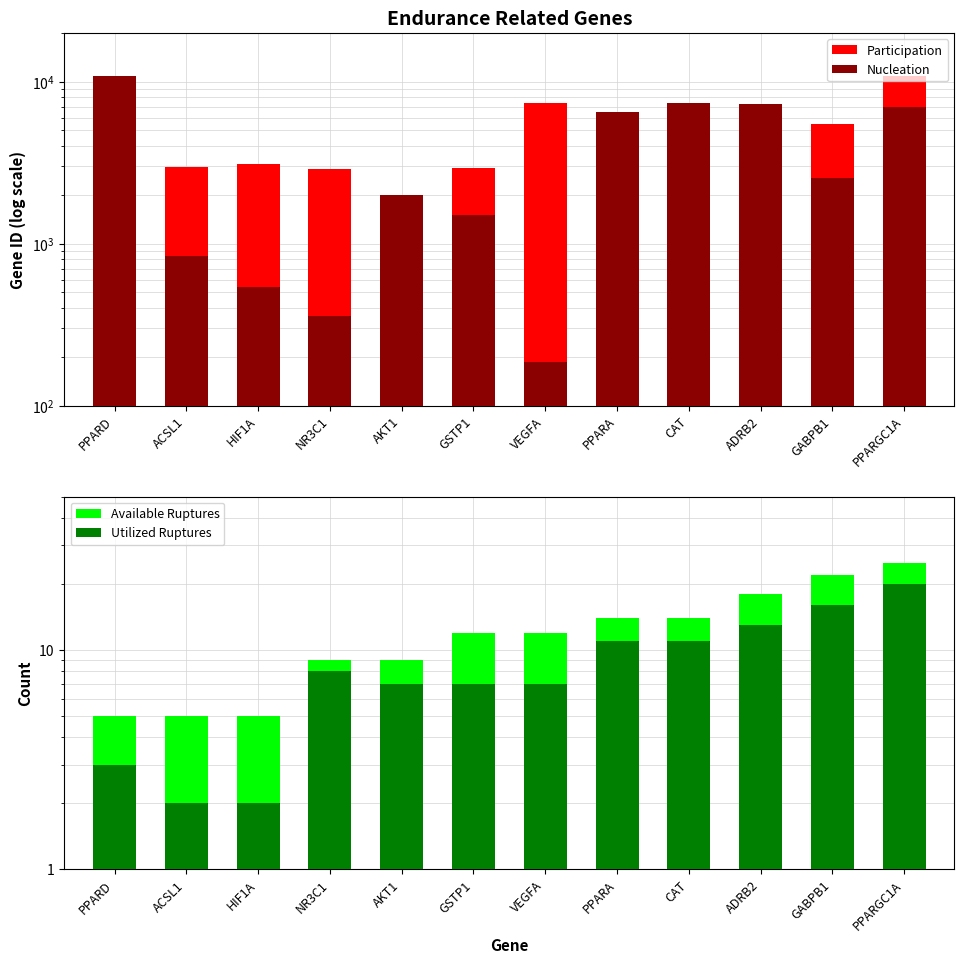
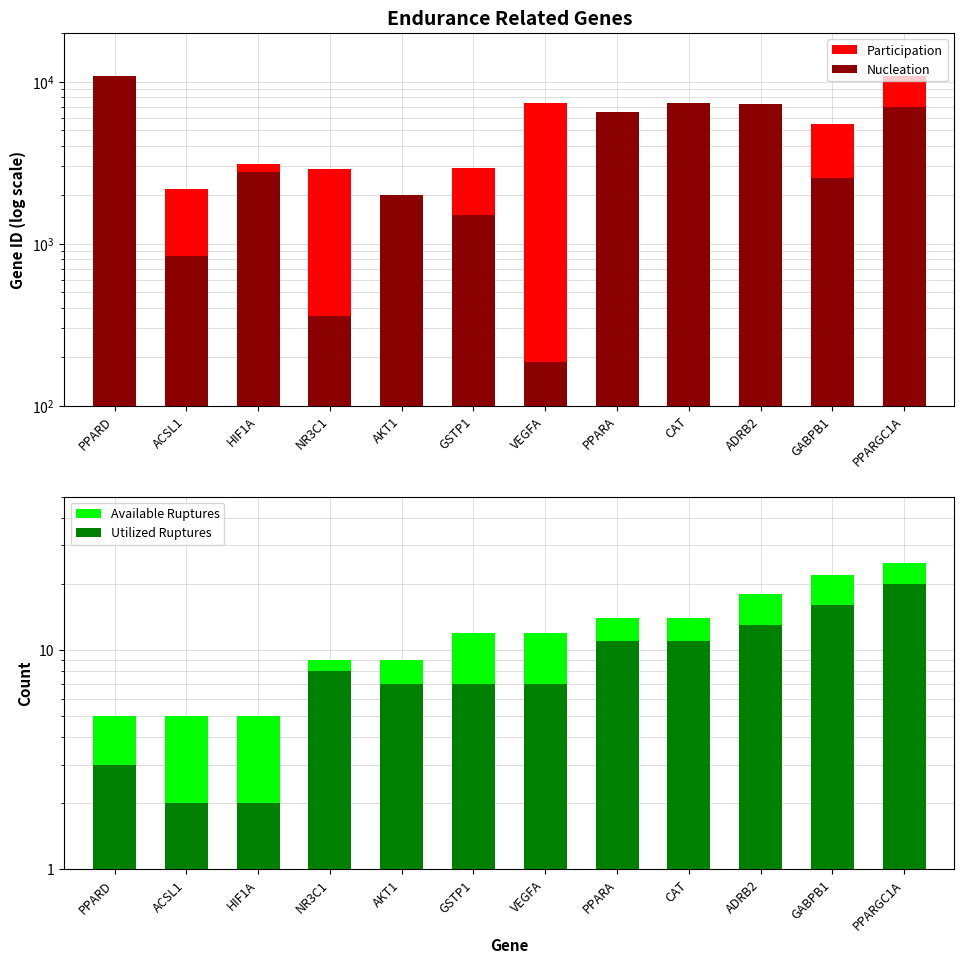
Endurance Related Genes, Participation, ACSL1: 3000 -> 2200
Endurance Related Genes, Nucleation, HIF1A: 540 -> 2800
